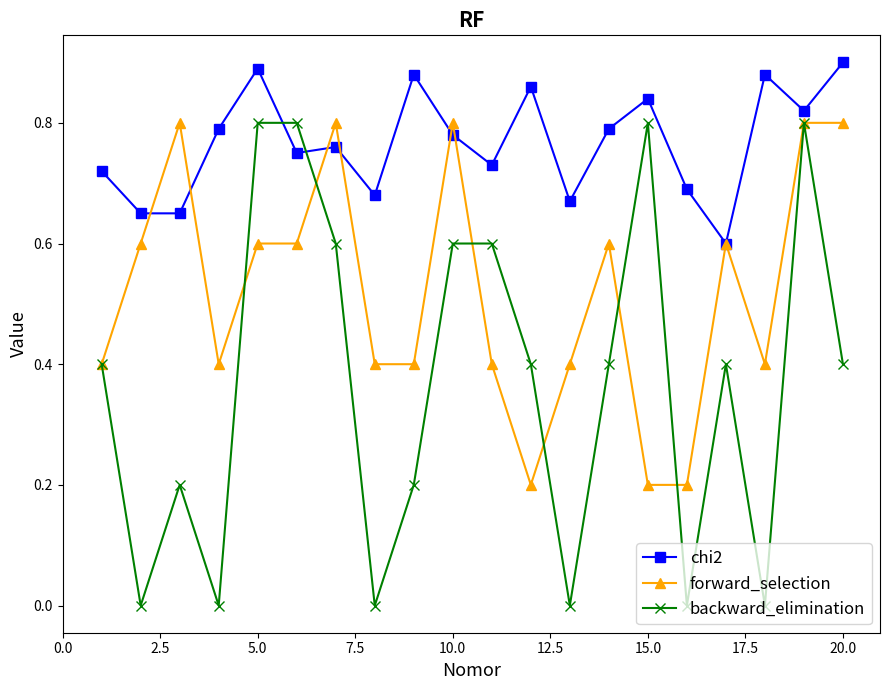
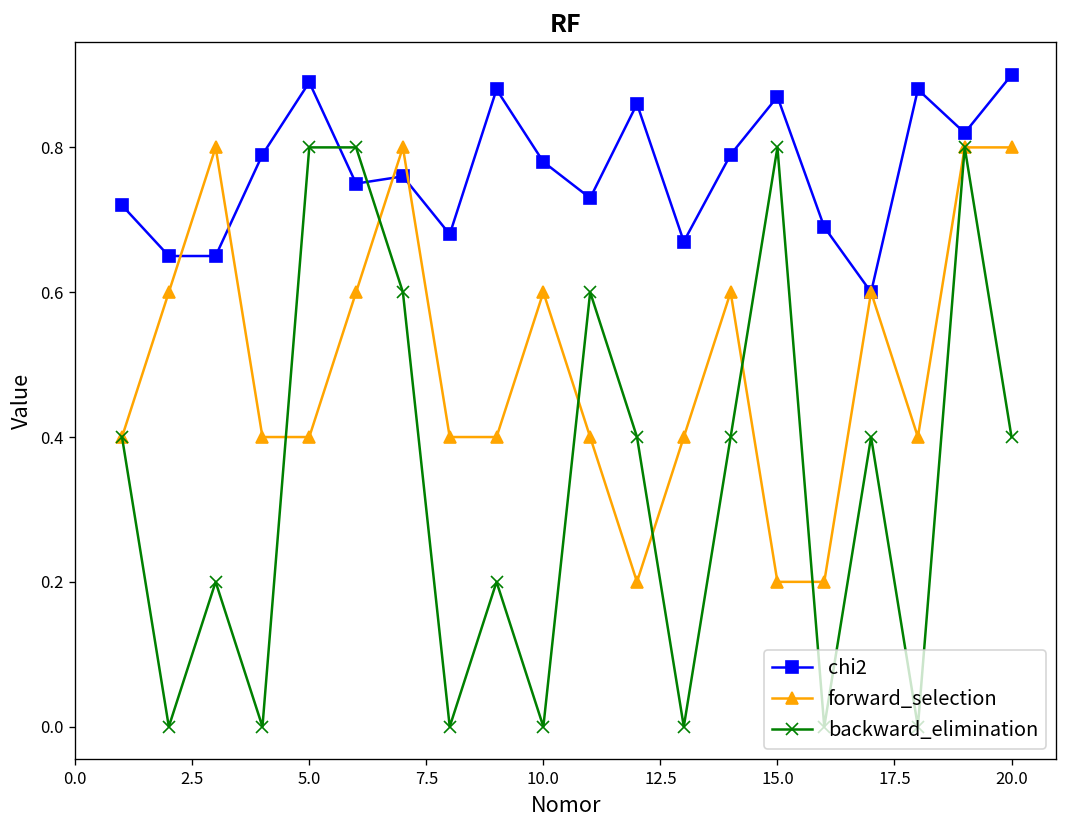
forward_selection, 5.0: 0.60 -> 0.40
forward_selection, 10.0: 0.80 -> 0.60
backward_elimination, 10.0: 0.60 -> 0.00
chi2, 15.0: 0.84 -> 0.87
